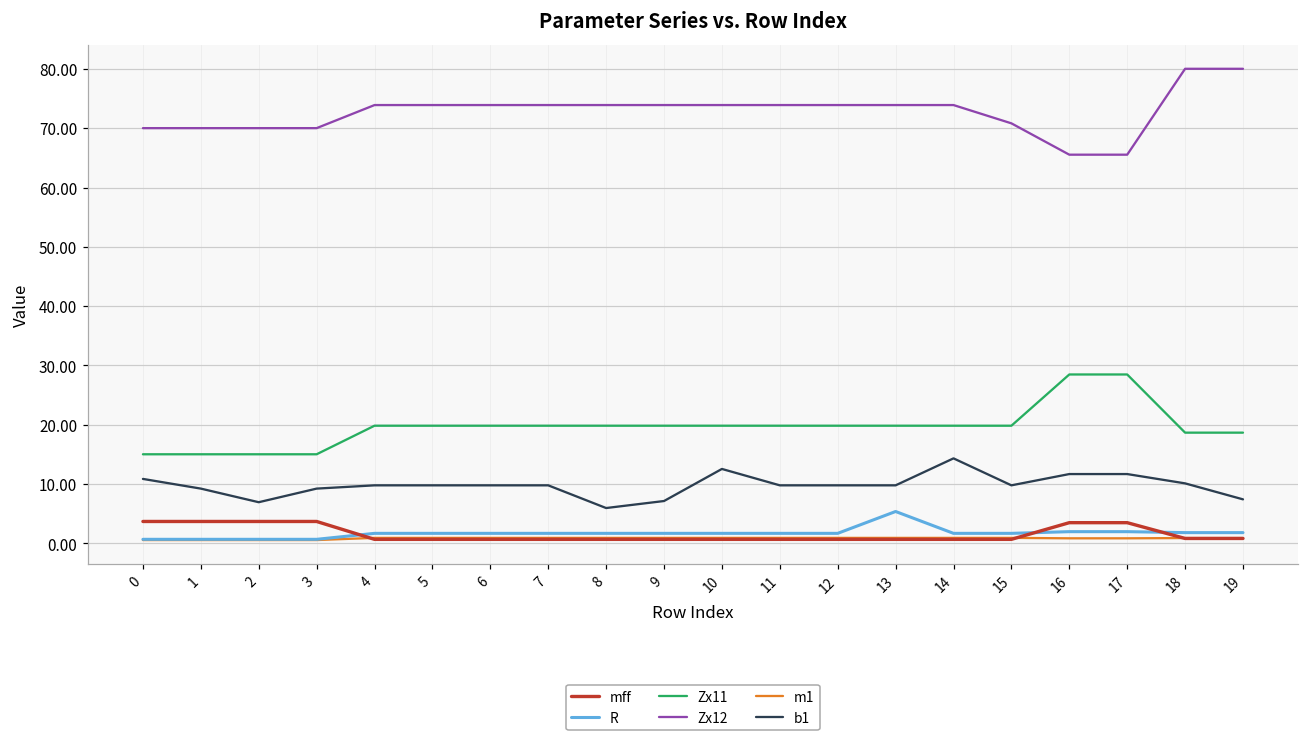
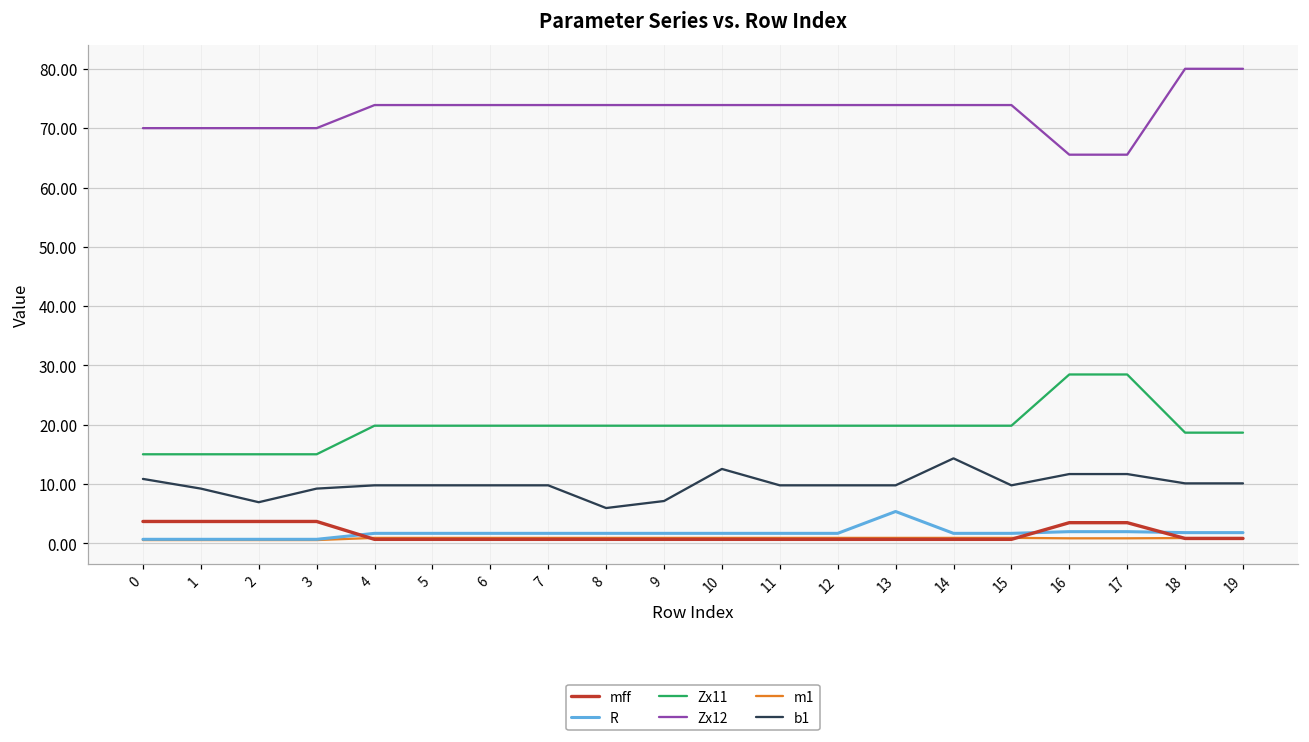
Zx12, 15: 71 -> 74
b1, 19: 7 -> 10
